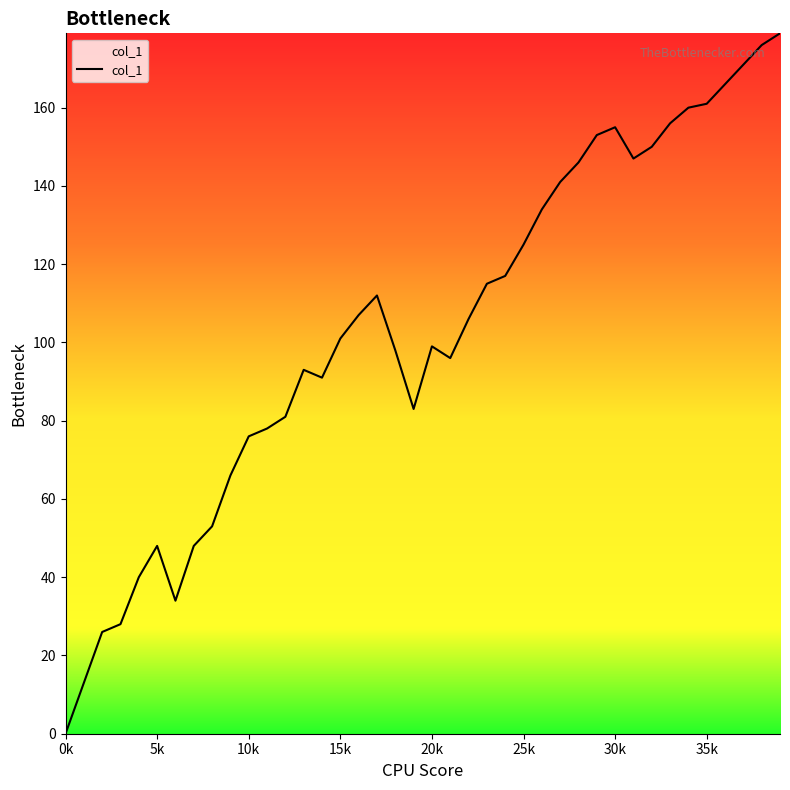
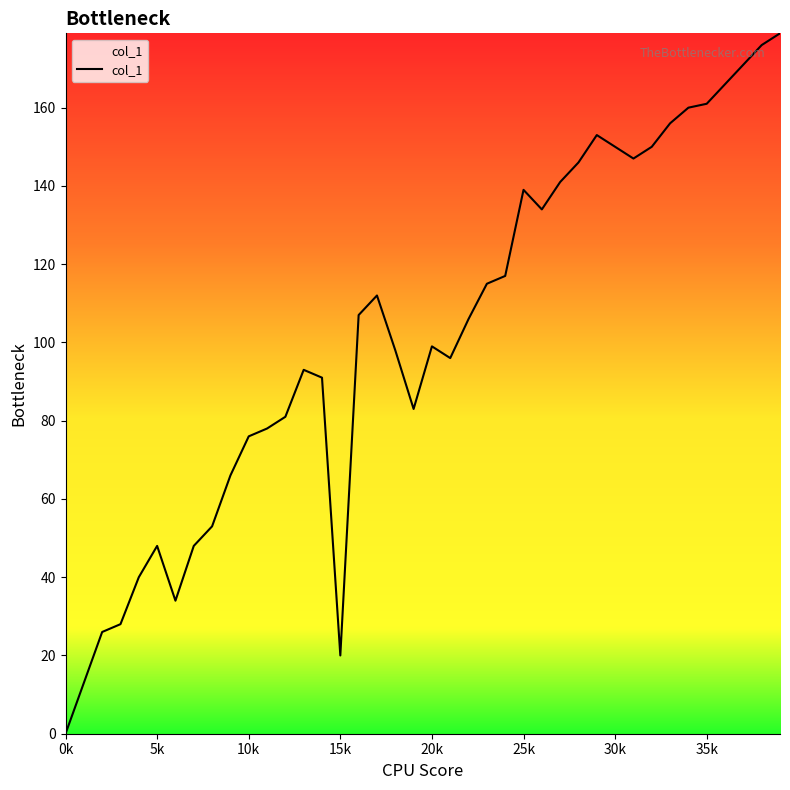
15k: 101 -> 20
25k: 125 -> 139
30k: 155 -> 150
